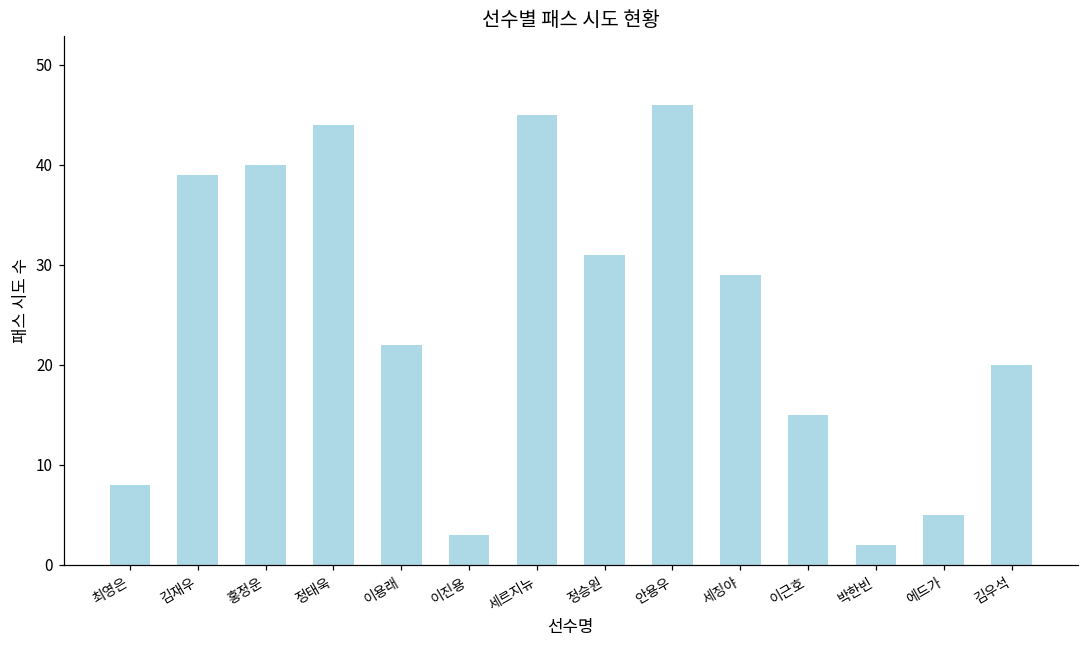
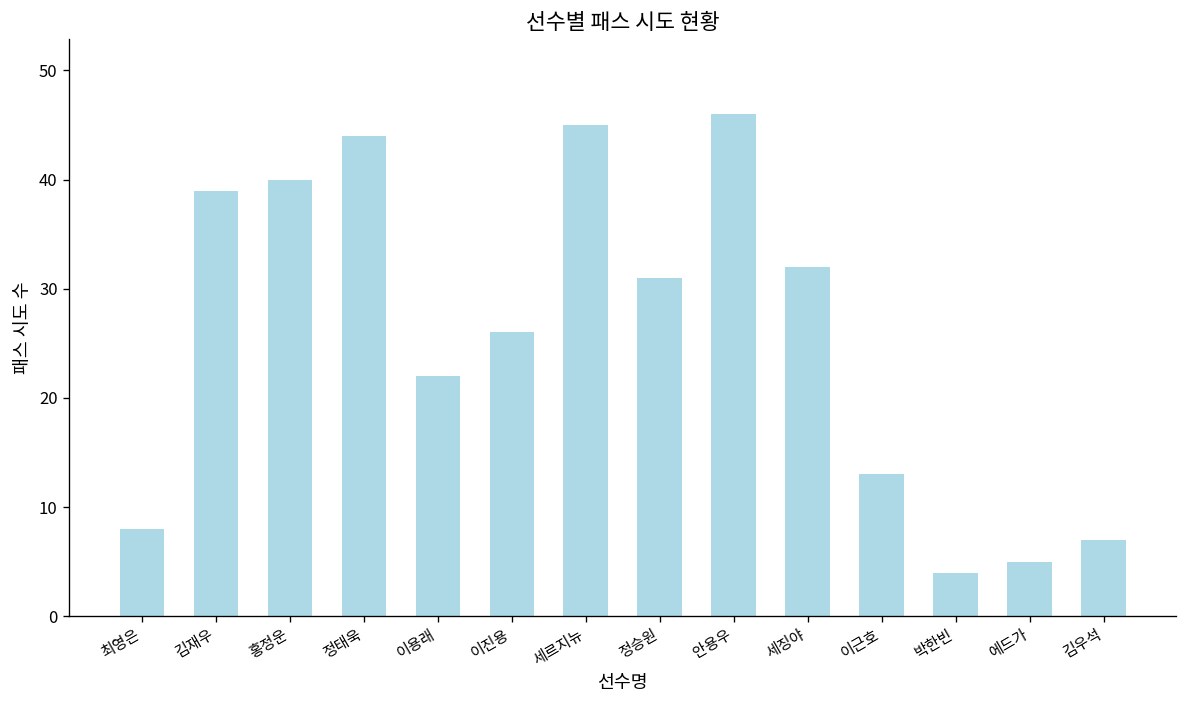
이진용: 3 -> 26
세징야: 29 -> 32
이근호: 15 -> 13
박한빈: 2 -> 4
김우석: 20 -> 7
